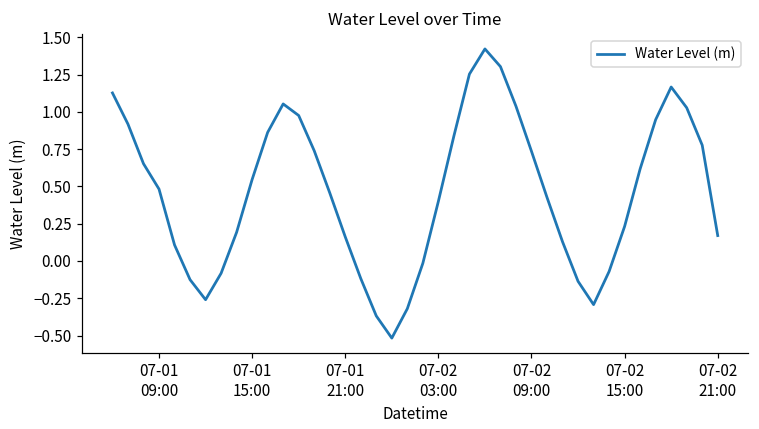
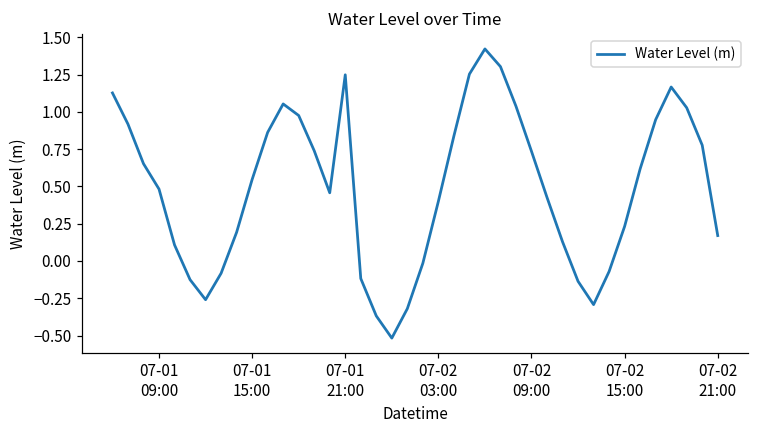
07-01 21:00: 0.16 -> 1.25
